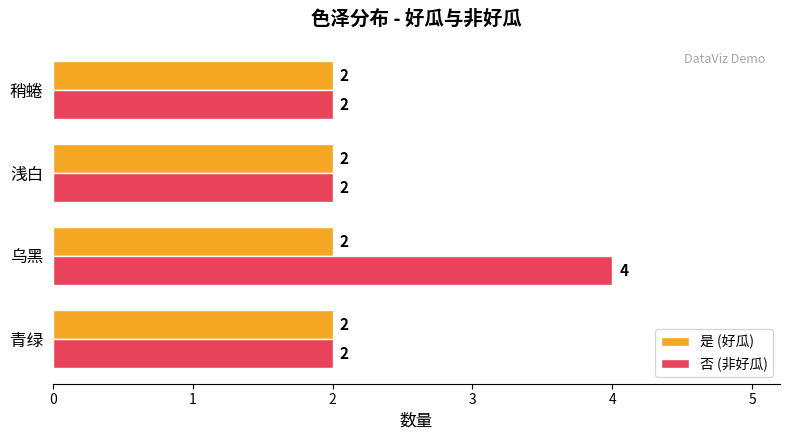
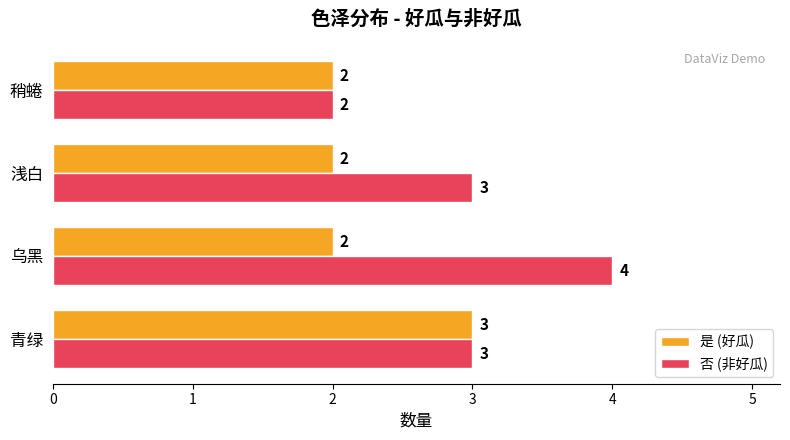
否 (非好瓜), 浅白: 2 -> 3
是 (好瓜), 青绿: 2 -> 3
否 (非好瓜), 青绿: 2 -> 3
